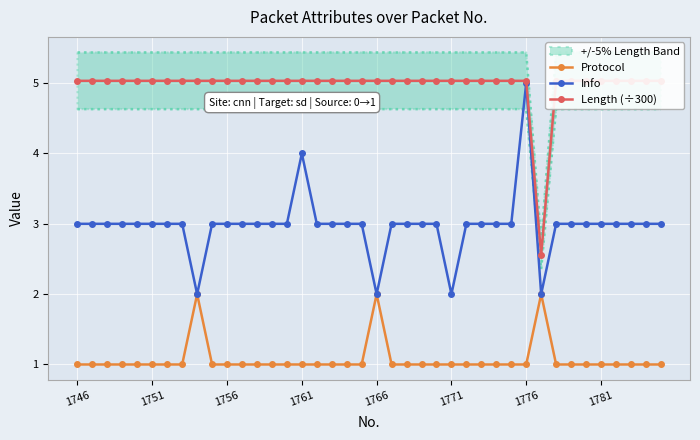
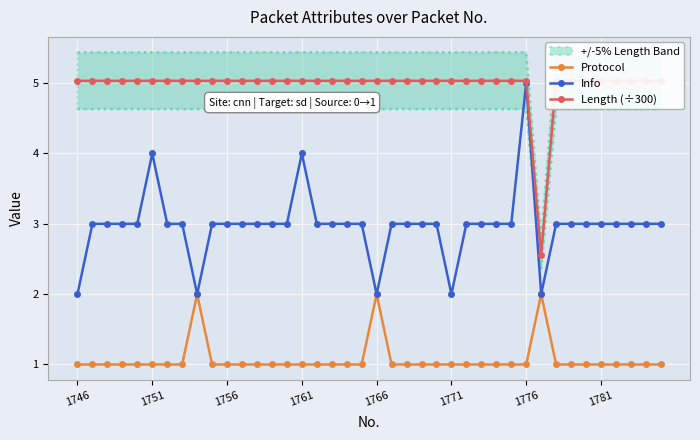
Info, 1746: 3 -> 2
Info, 1751: 3 -> 4
